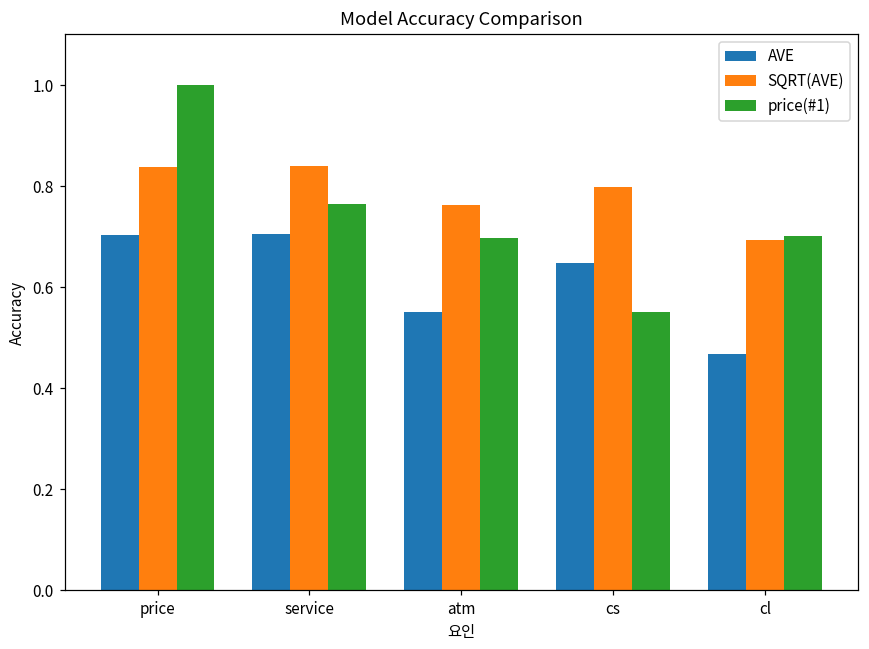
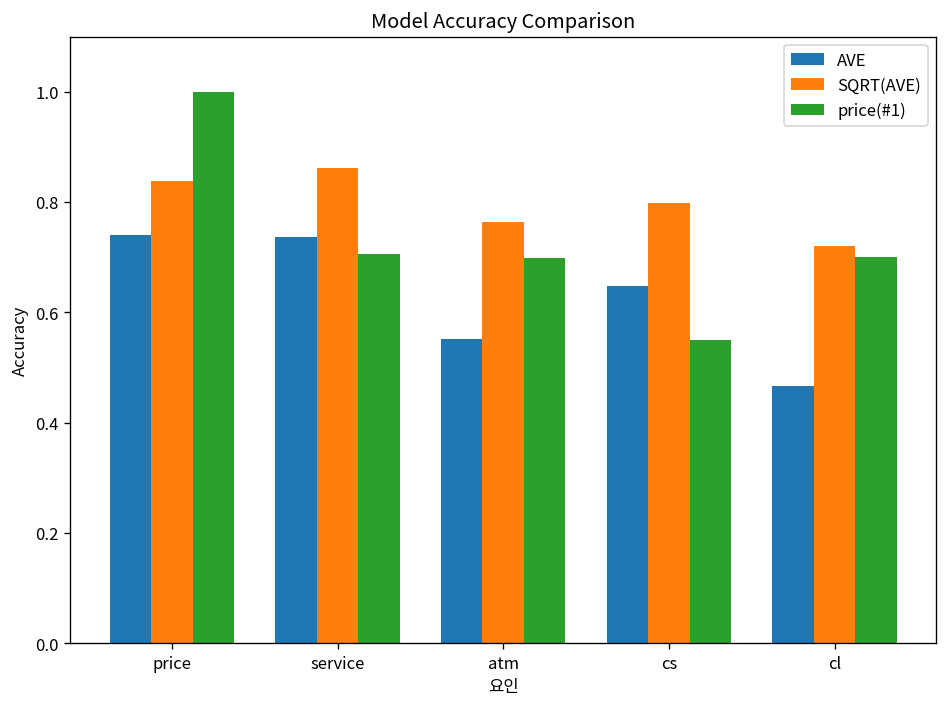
AVE, price: 0.70 -> 0.74
AVE, service: 0.71 -> 0.74
SQRT(AVE), service: 0.84 -> 0.86
price(#1), service: 0.76 -> 0.71
SQRT(AVE), cl: 0.69 -> 0.72
